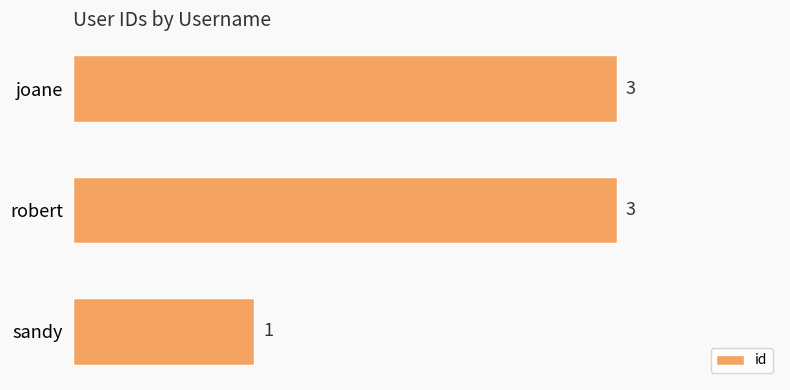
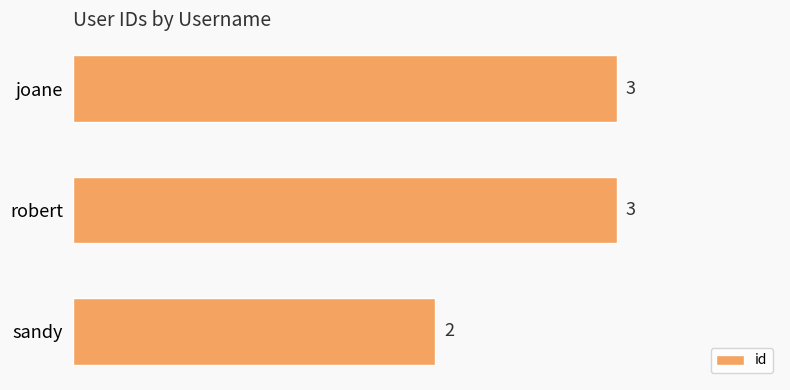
sandy: 1 -> 2
